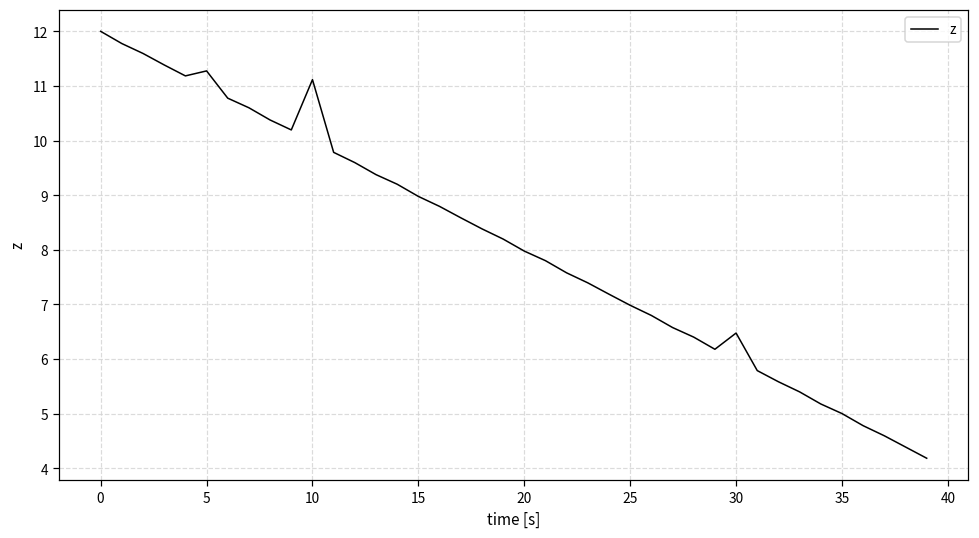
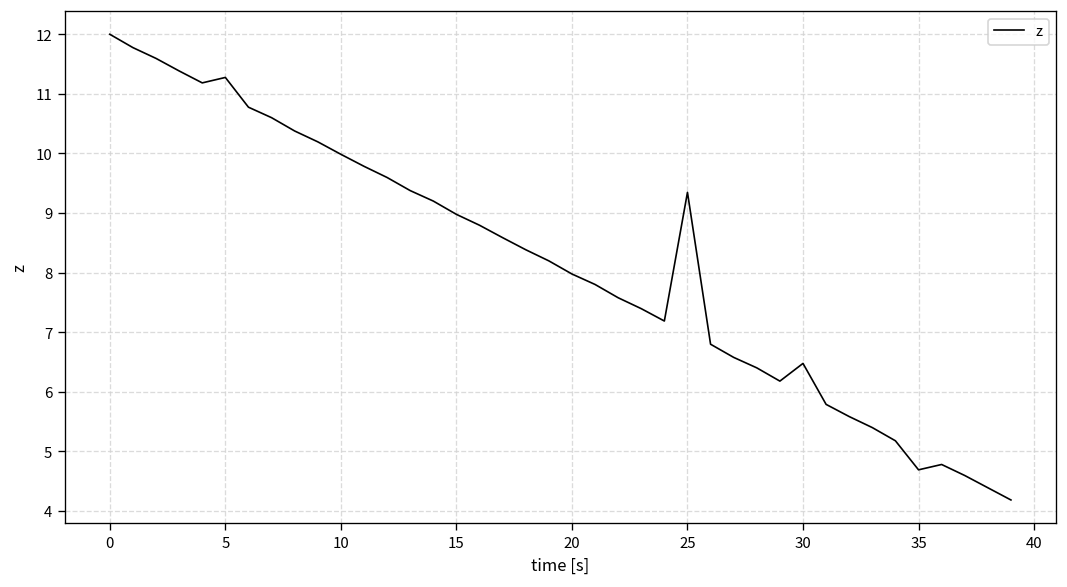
10: 11.1 -> 10.0
25: 7.0 -> 9.3
35: 5.0 -> 4.7
